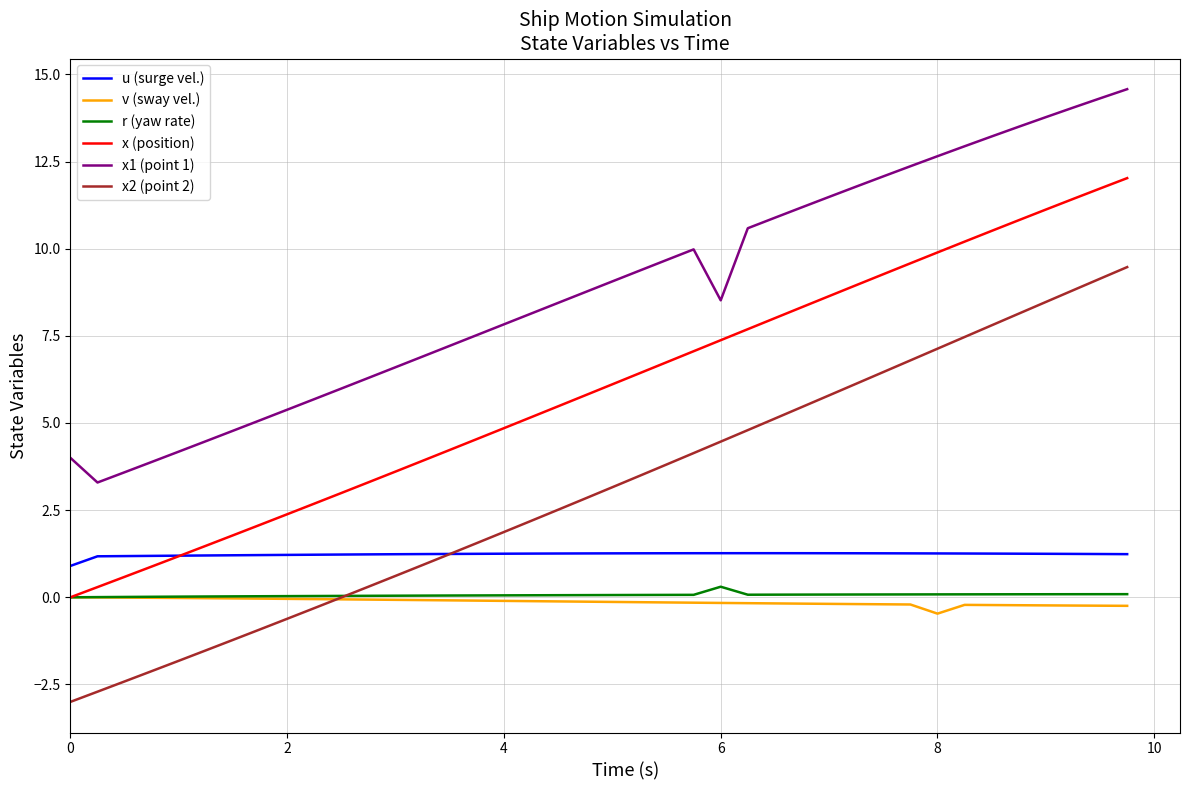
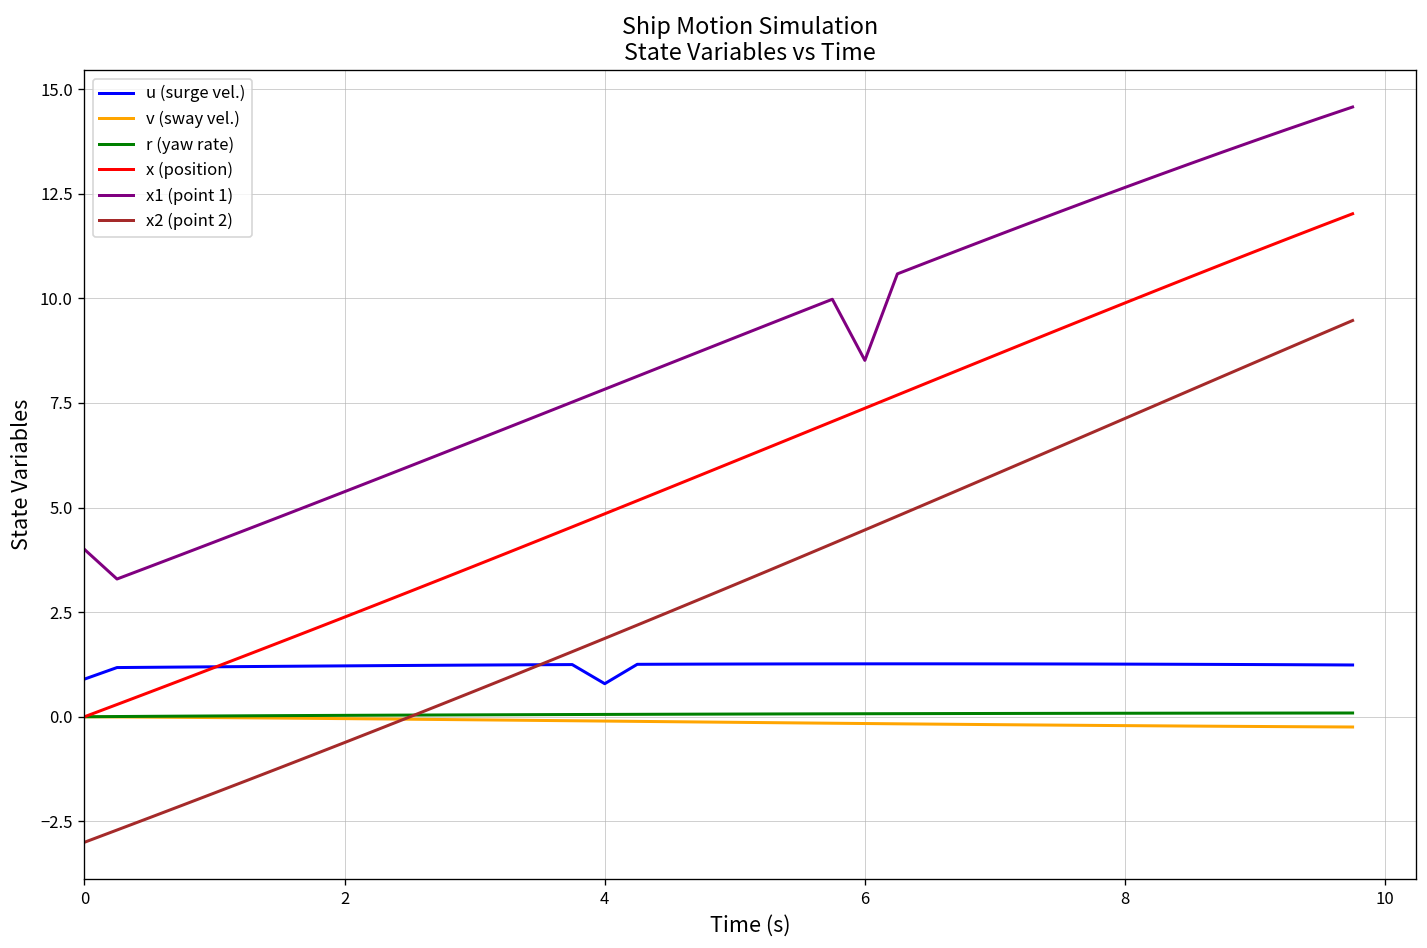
u (surge vel.), 4: 1.3 -> 0.8
r (yaw rate), 6: 0.3 -> 0.1
v (sway vel.), 8: -0.5 -> -0.2
